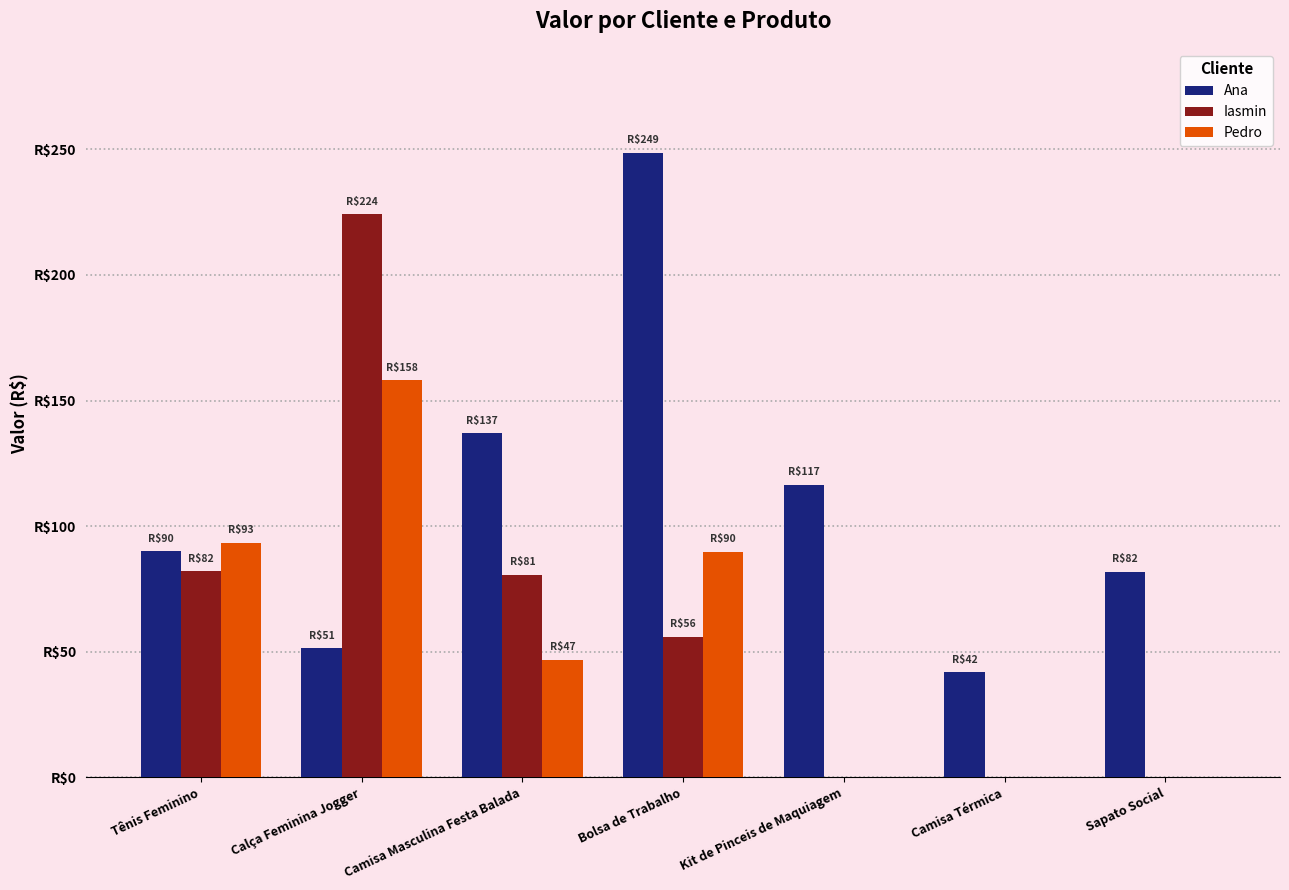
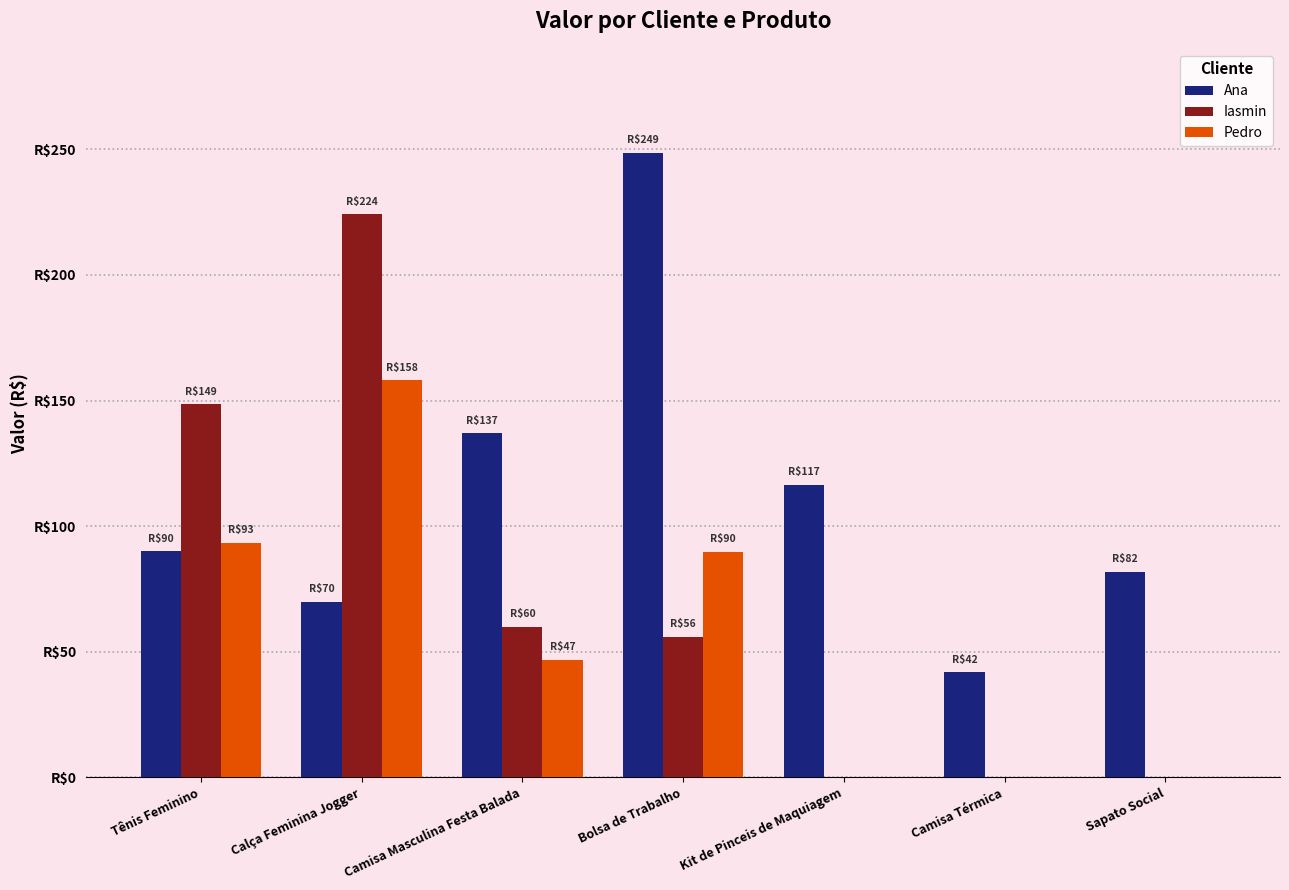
Iasmin, Tênis Feminino: $82 -> $149
Ana, Calça Feminina Jogger: $51 -> $70
Iasmin, Camisa Masculina Festa Balada: $81 -> $60
